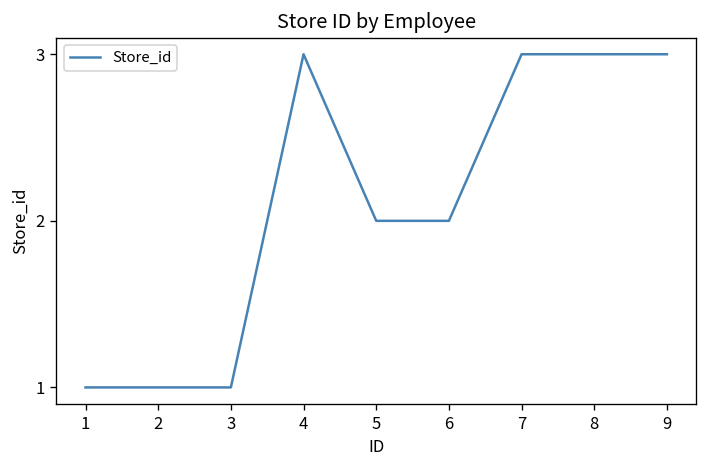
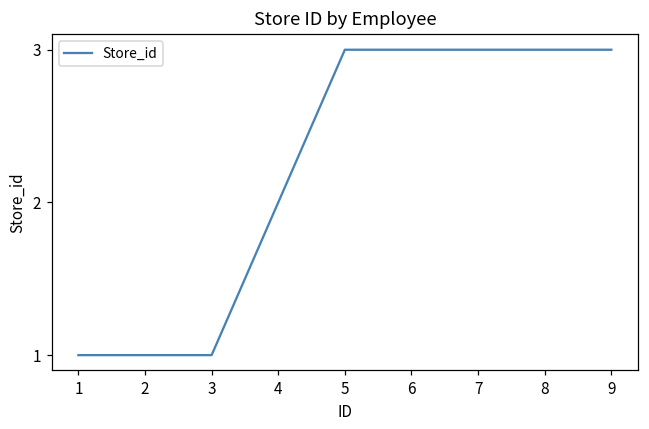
4: 3 -> 2
5: 2 -> 3
6: 2 -> 3
